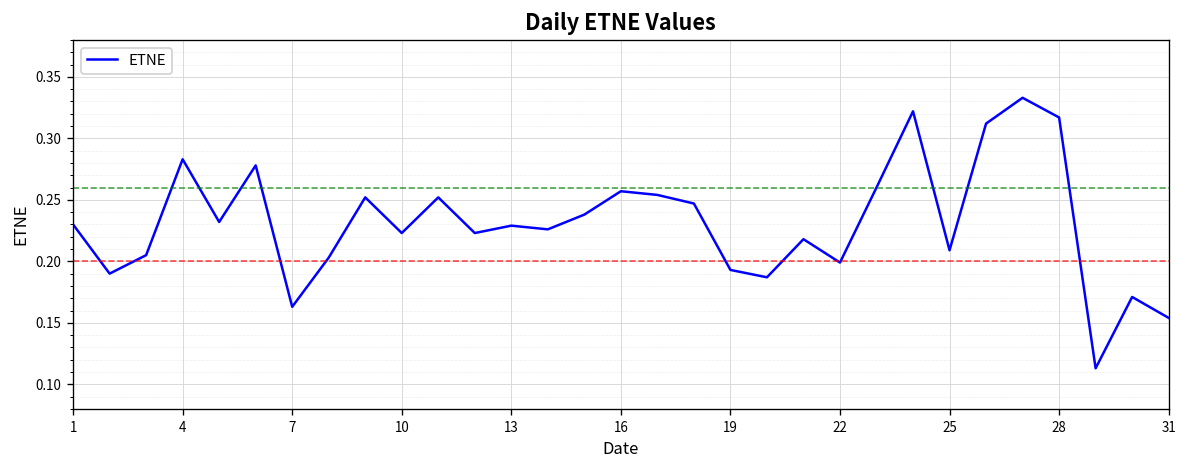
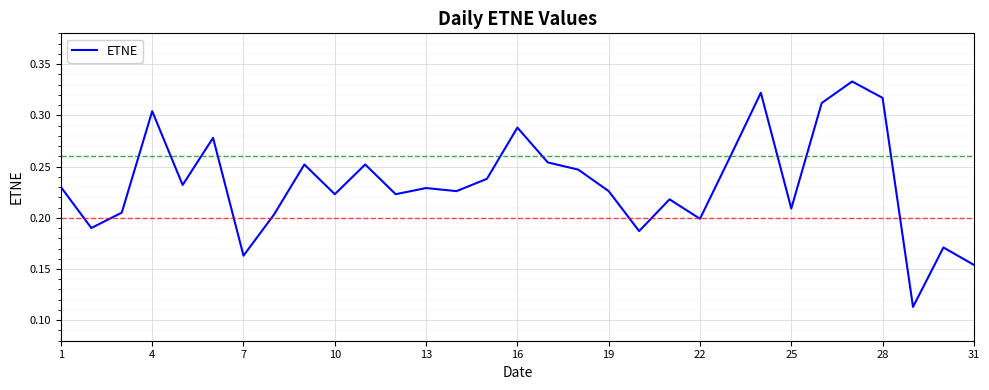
4: 0.283 -> 0.304
16: 0.257 -> 0.288
19: 0.193 -> 0.226
